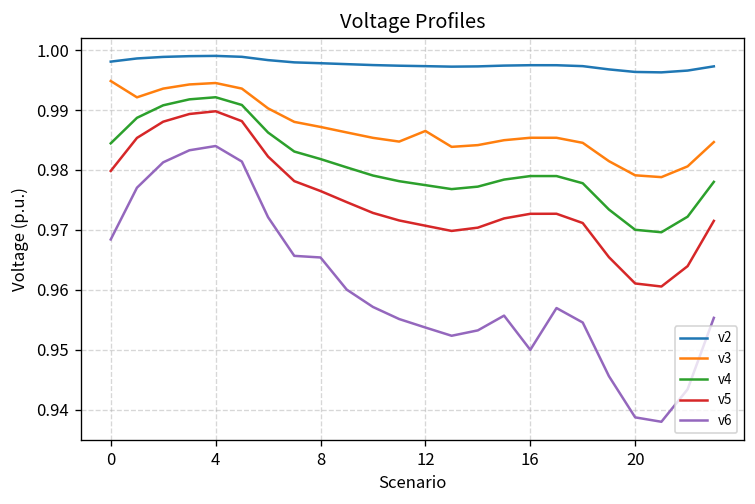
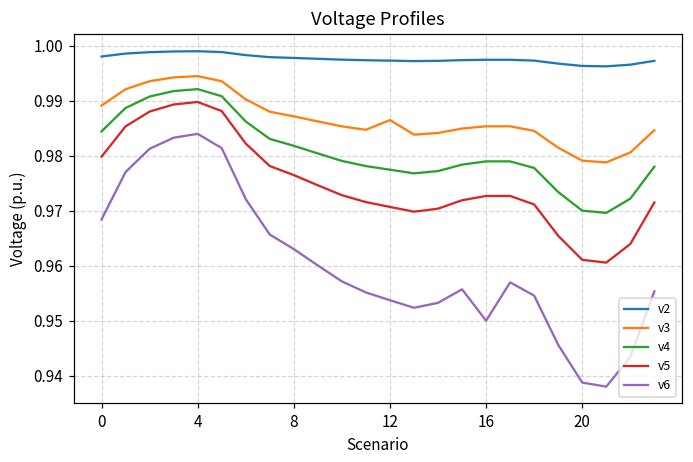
v3, 0: 0.995 -> 0.989
v6, 8: 0.965 -> 0.963
